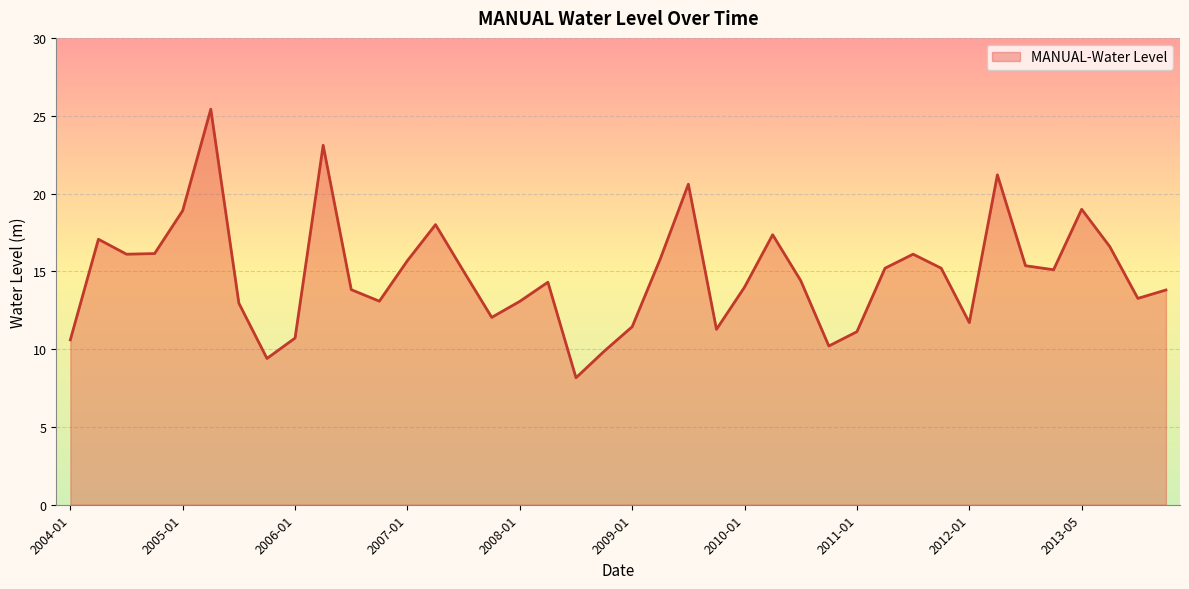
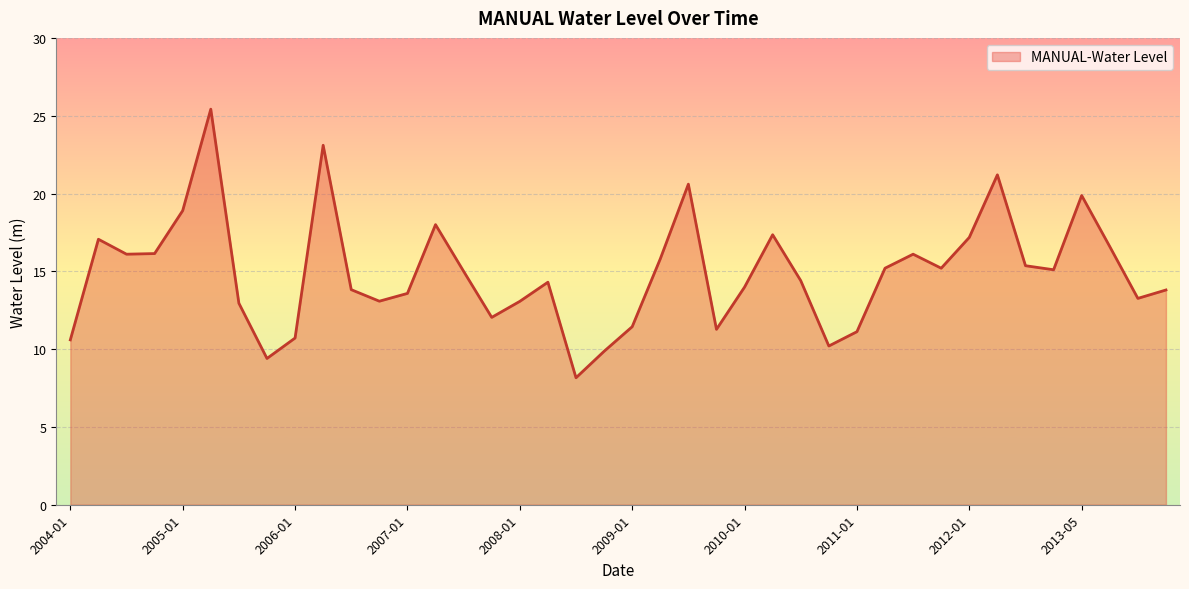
2007-01: 15.7 -> 13.6
2012-01: 11.7 -> 17.2
2013-05: 19.0 -> 19.9
